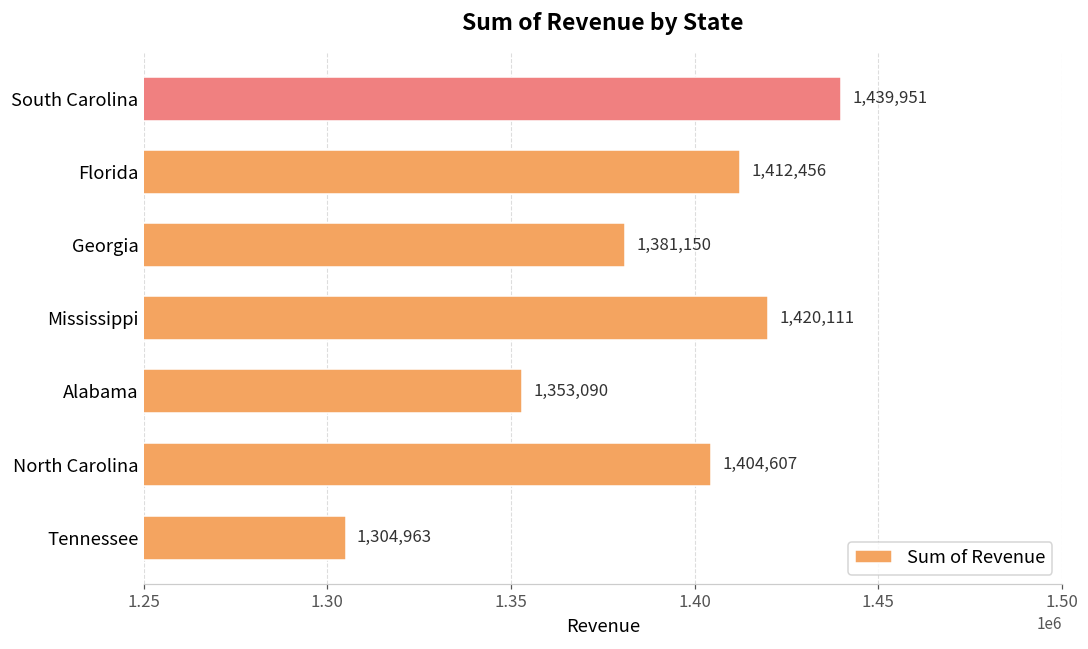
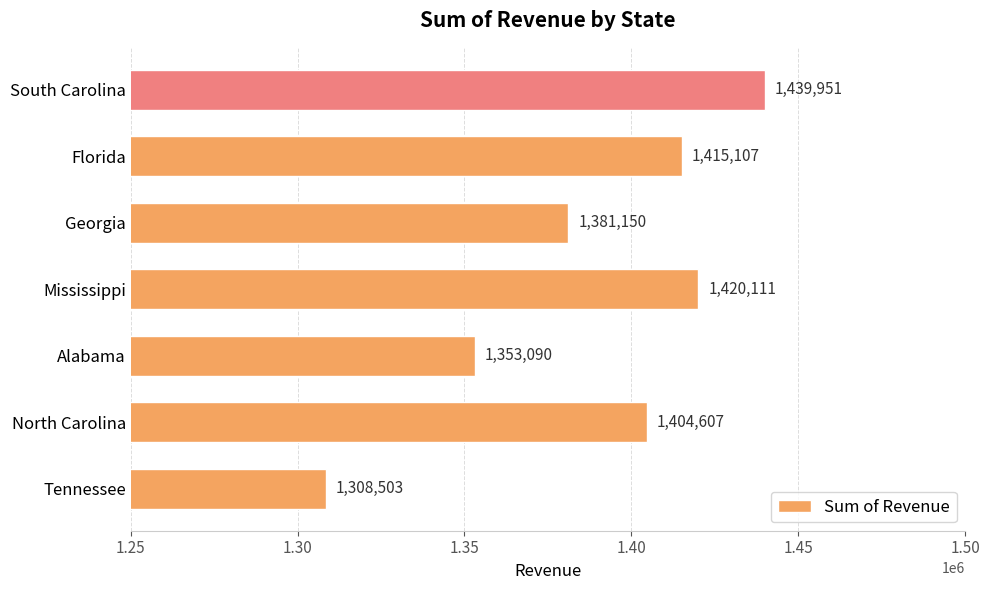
Florida: 1,412,456 -> 1,415,107
Tennessee: 1,304,963 -> 1,308,503
